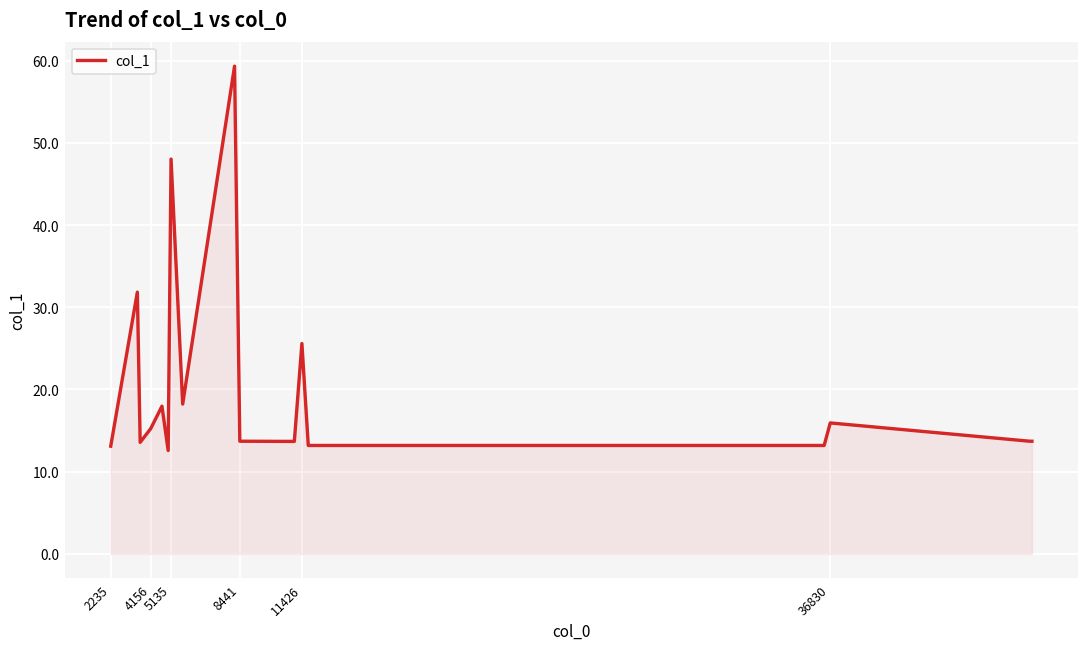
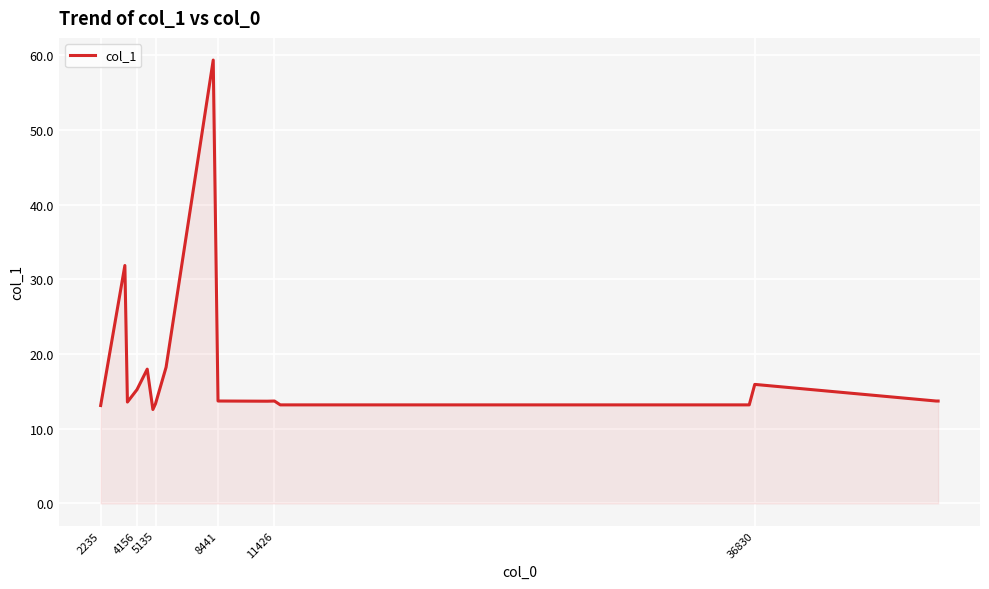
5135: 48 -> 13
11426: 26 -> 14
